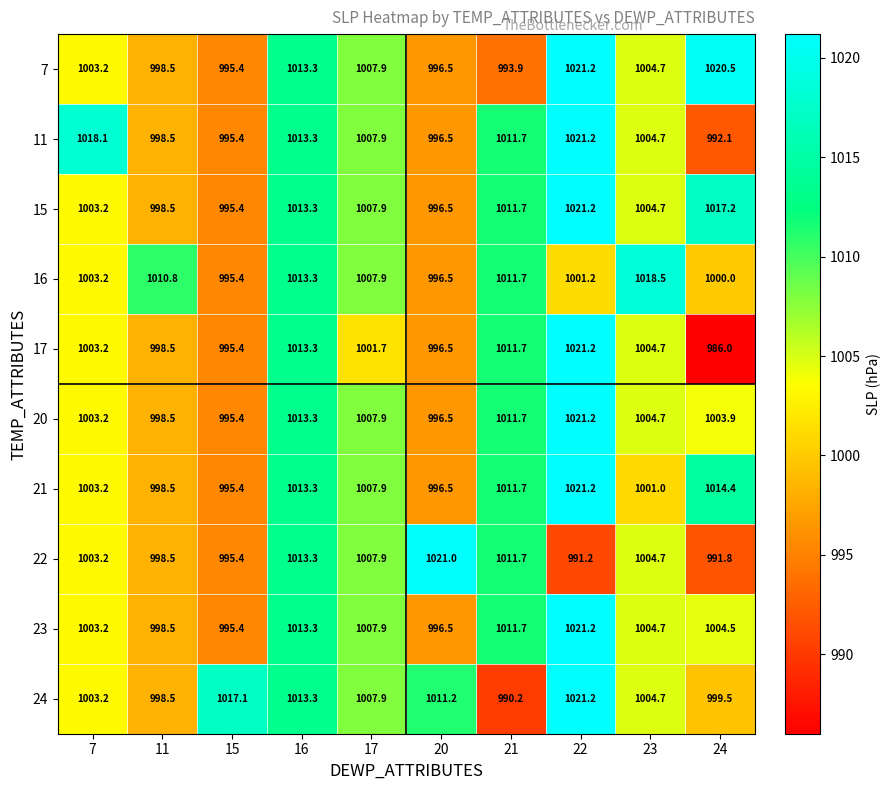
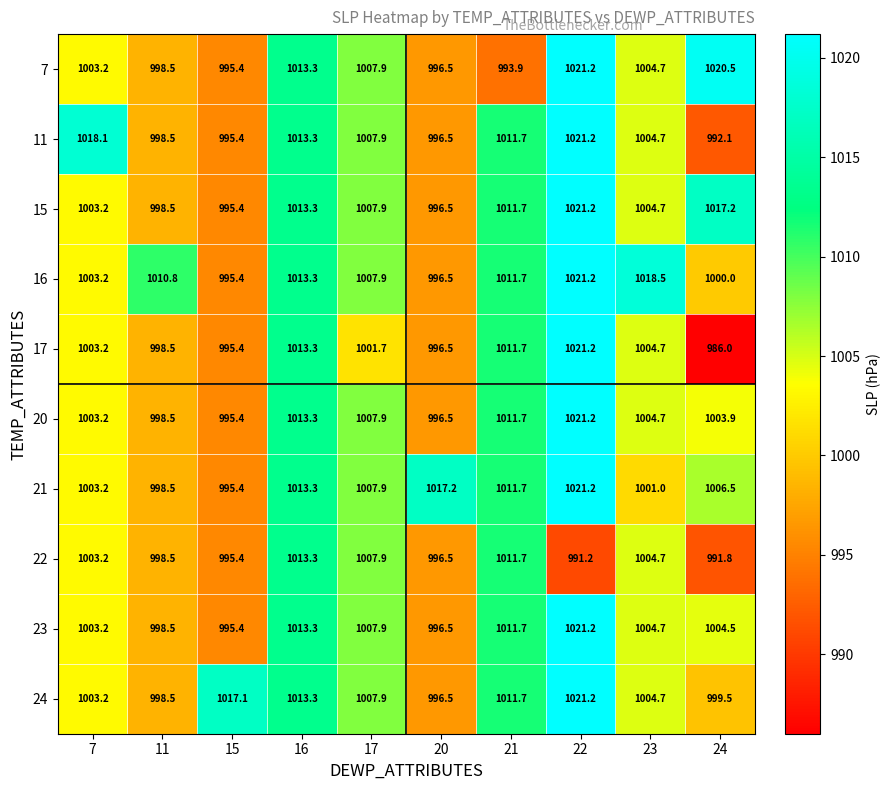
16, 22: 1001.2 -> 1021.2
21, 20: 996.5 -> 1017.2
21, 24: 1014.4 -> 1006.5
22, 20: 1021.0 -> 996.5
24, 20: 1011.2 -> 996.5
24, 21: 990.2 -> 1011.7
